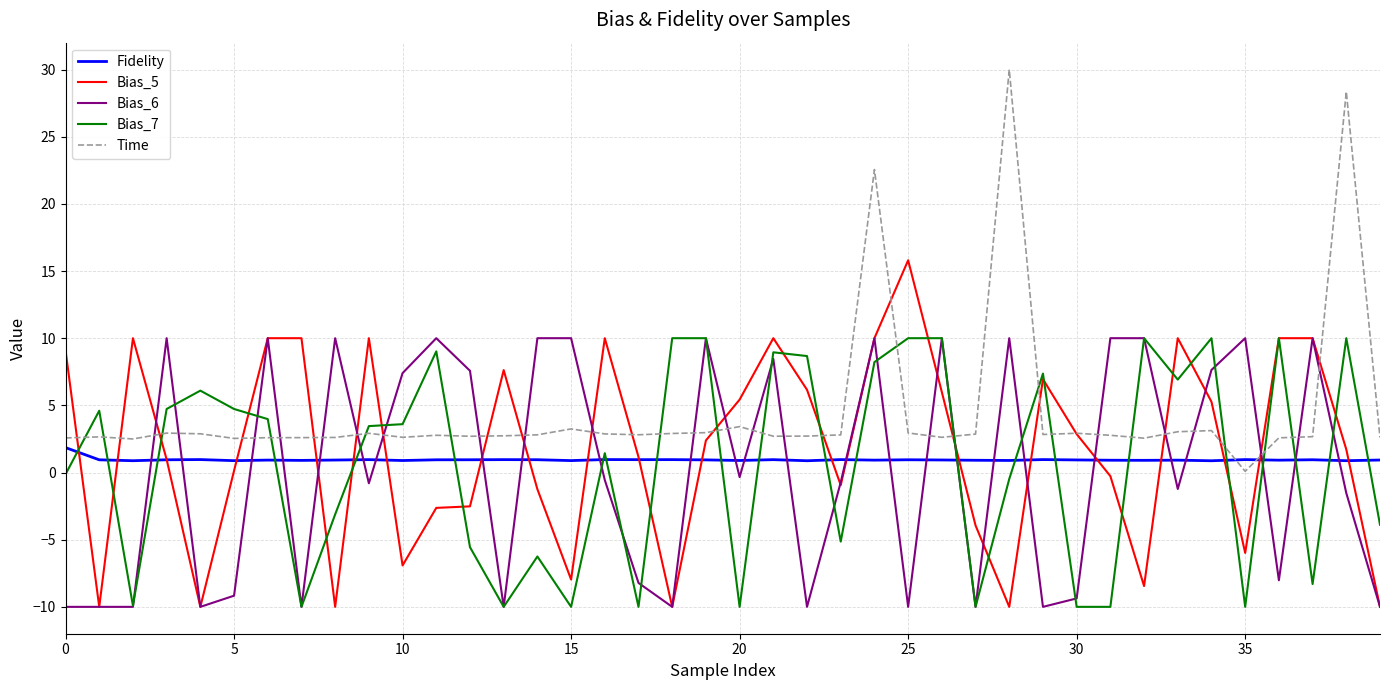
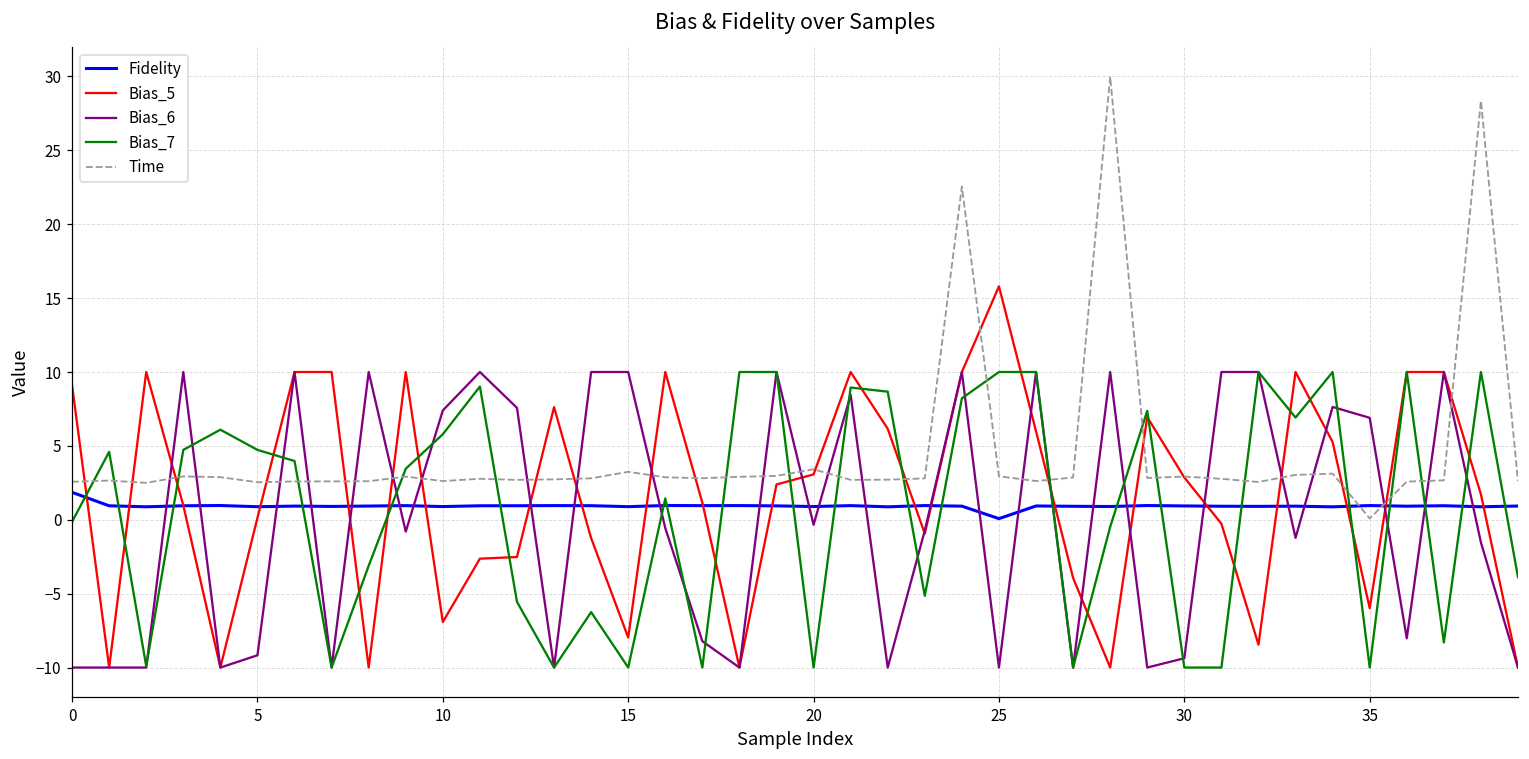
Bias_7, 10: 3.6 -> 5.8
Bias_5, 20: 5.4 -> 3.1
Fidelity, 25: 0.9 -> 0.1
Bias_6, 35: 10.0 -> 6.9
